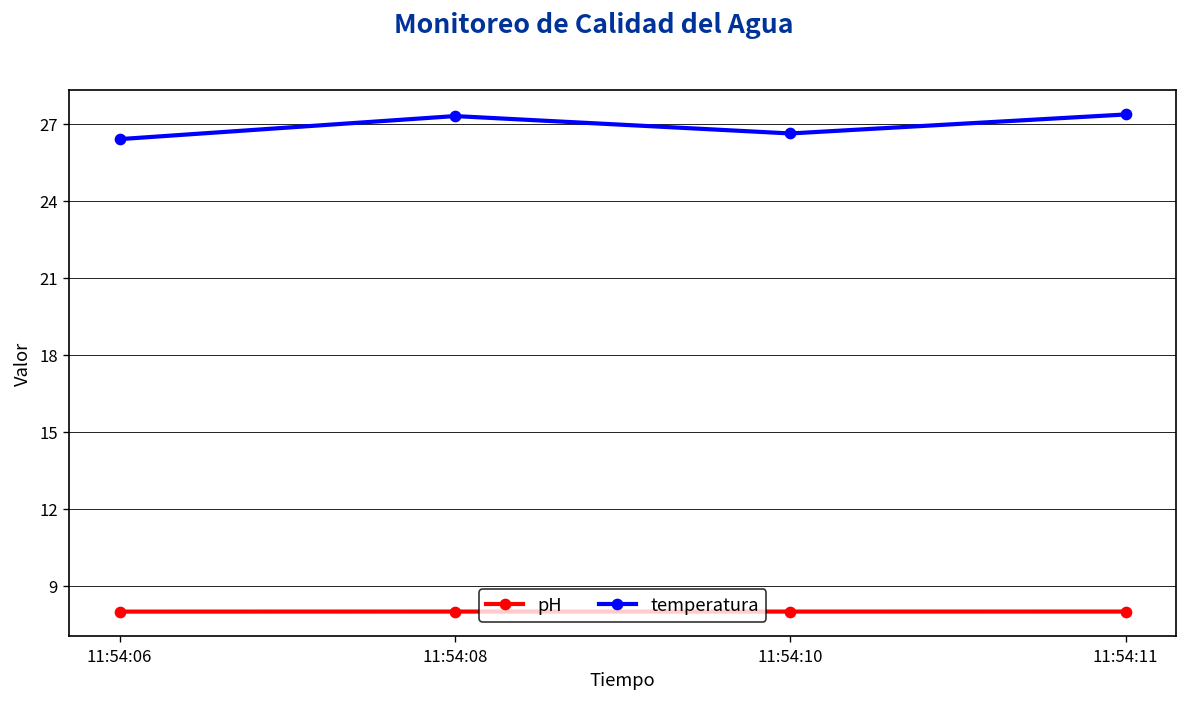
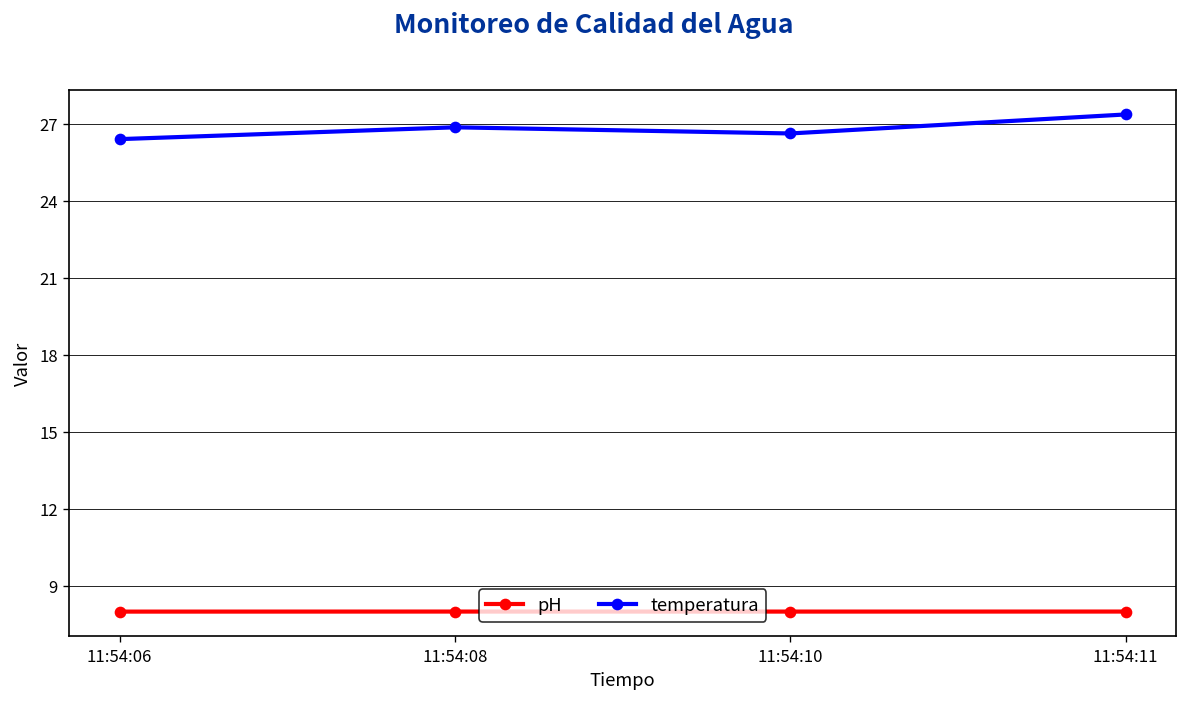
temperatura, 11:54:08: 27.3 -> 26.9
